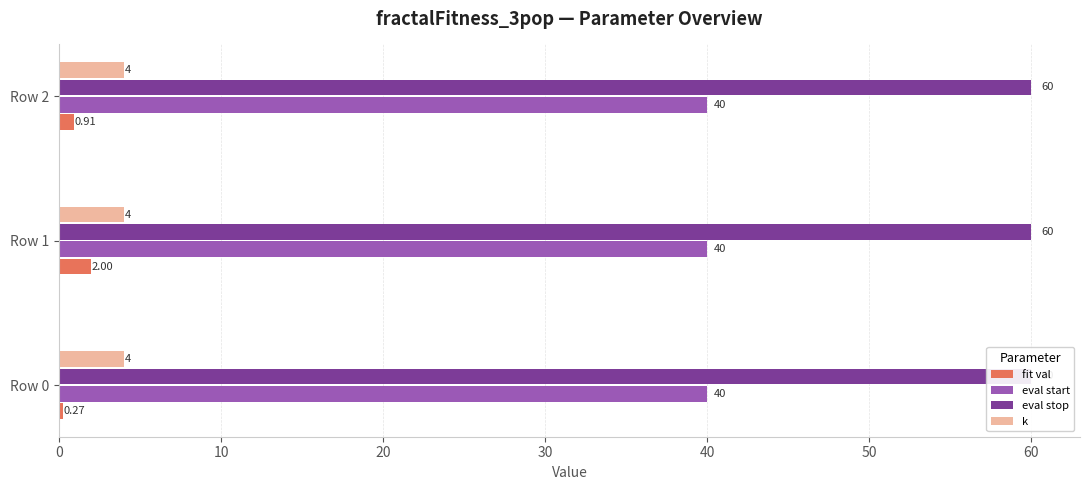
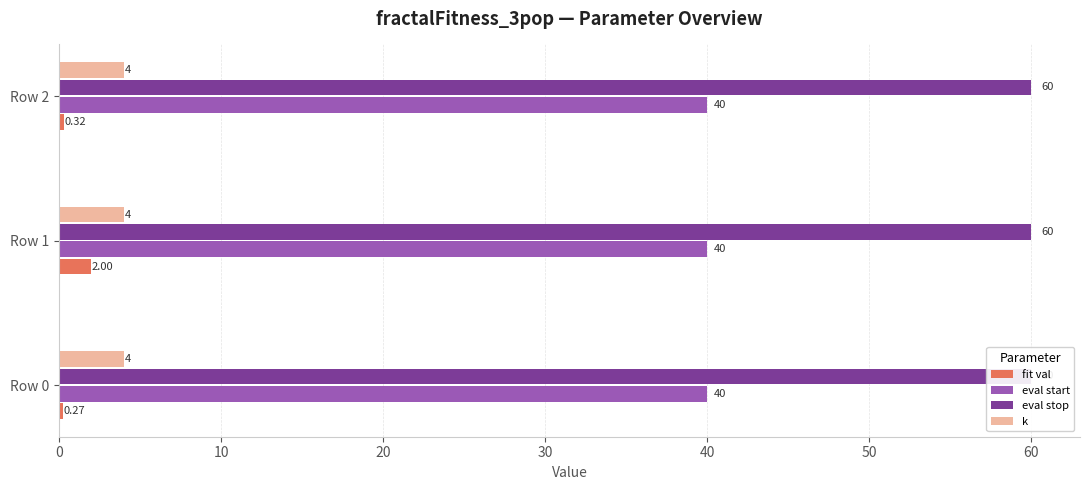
fit val, Row 2: 0.91 -> 0.32
